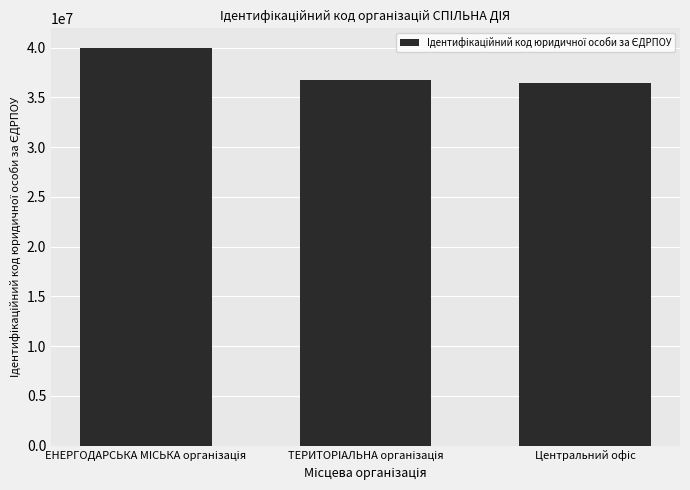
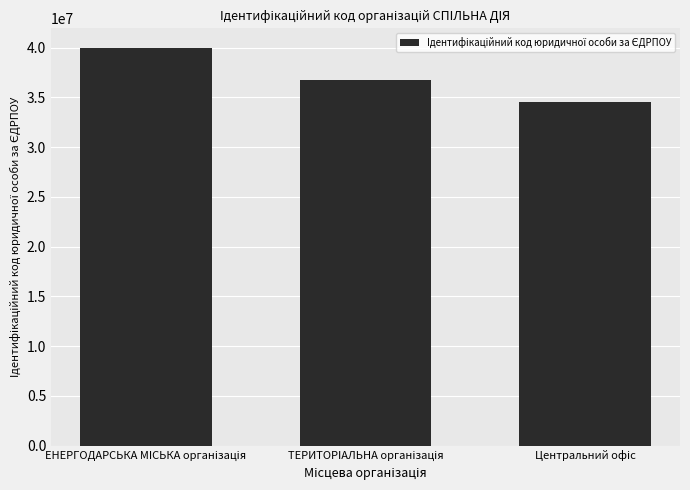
Центральний офіс: 36000000 -> 35000000
